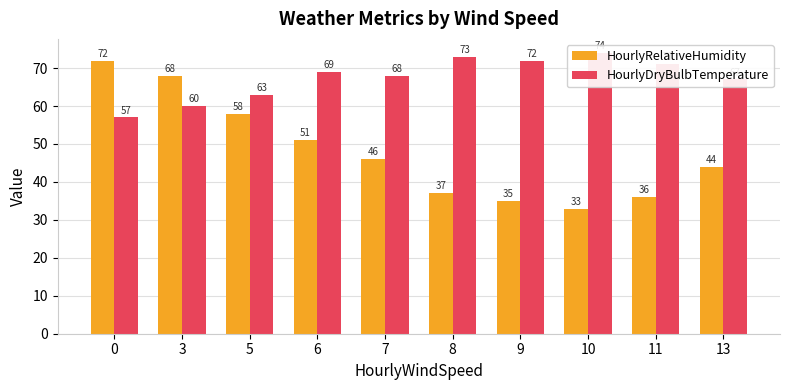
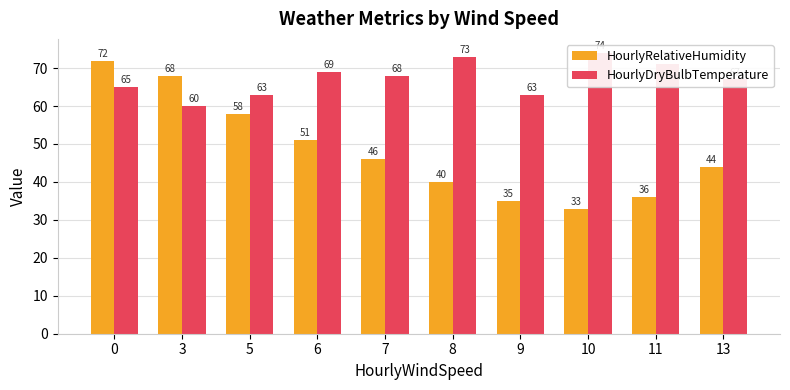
HourlyDryBulbTemperature, 0: 57 -> 65
HourlyRelativeHumidity, 8: 37 -> 40
HourlyDryBulbTemperature, 9: 72 -> 63
